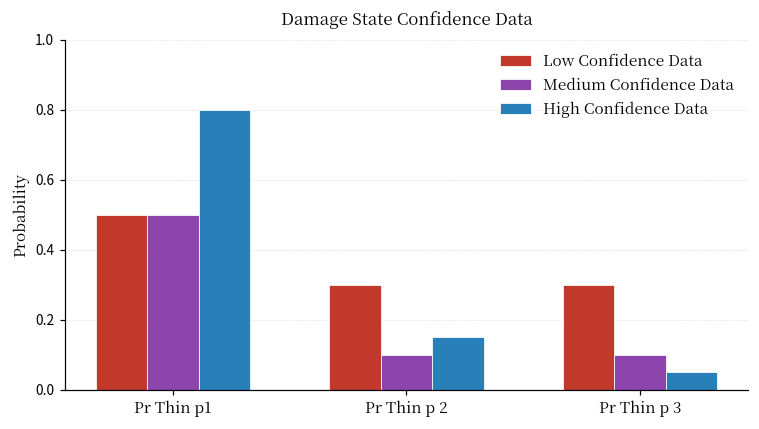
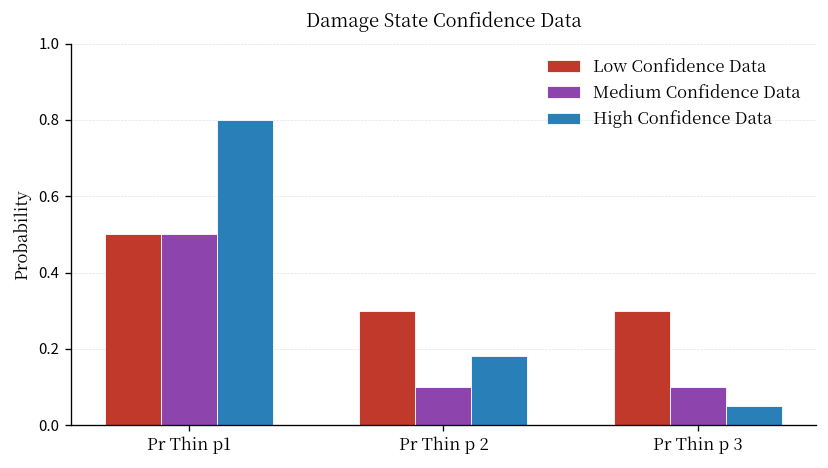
High Confidence Data, Pr Thin p 2: 0.15 -> 0.18
